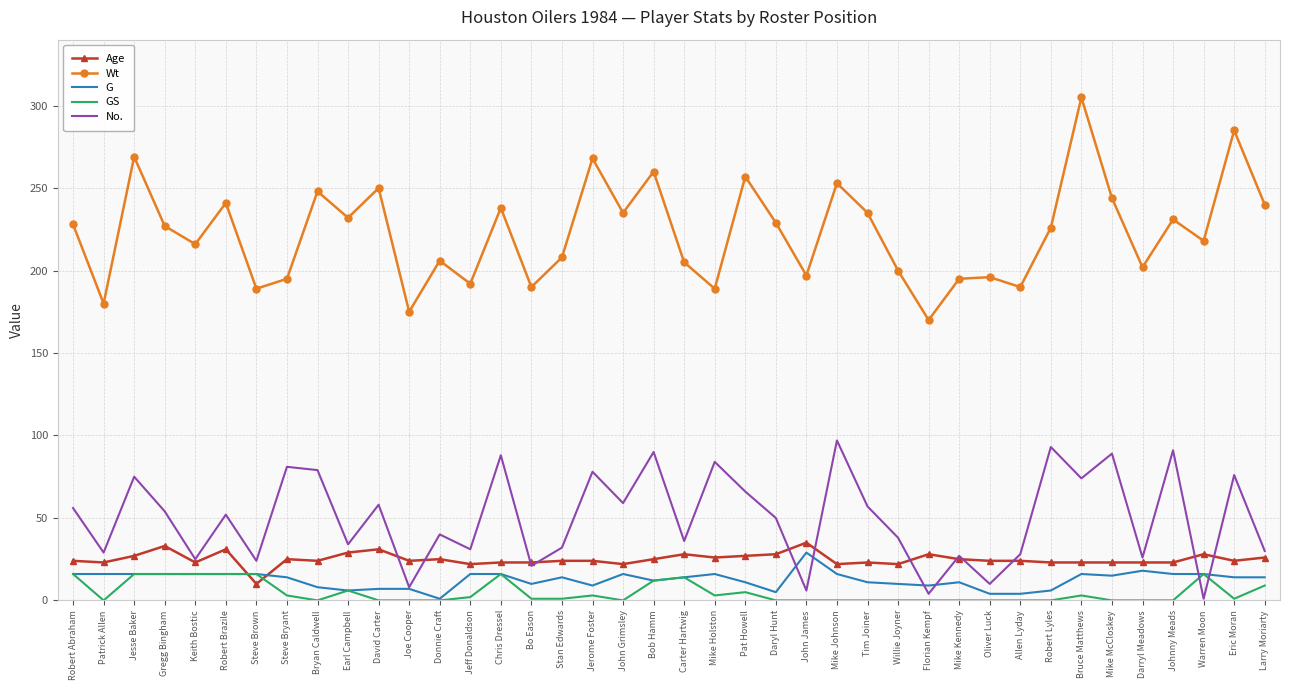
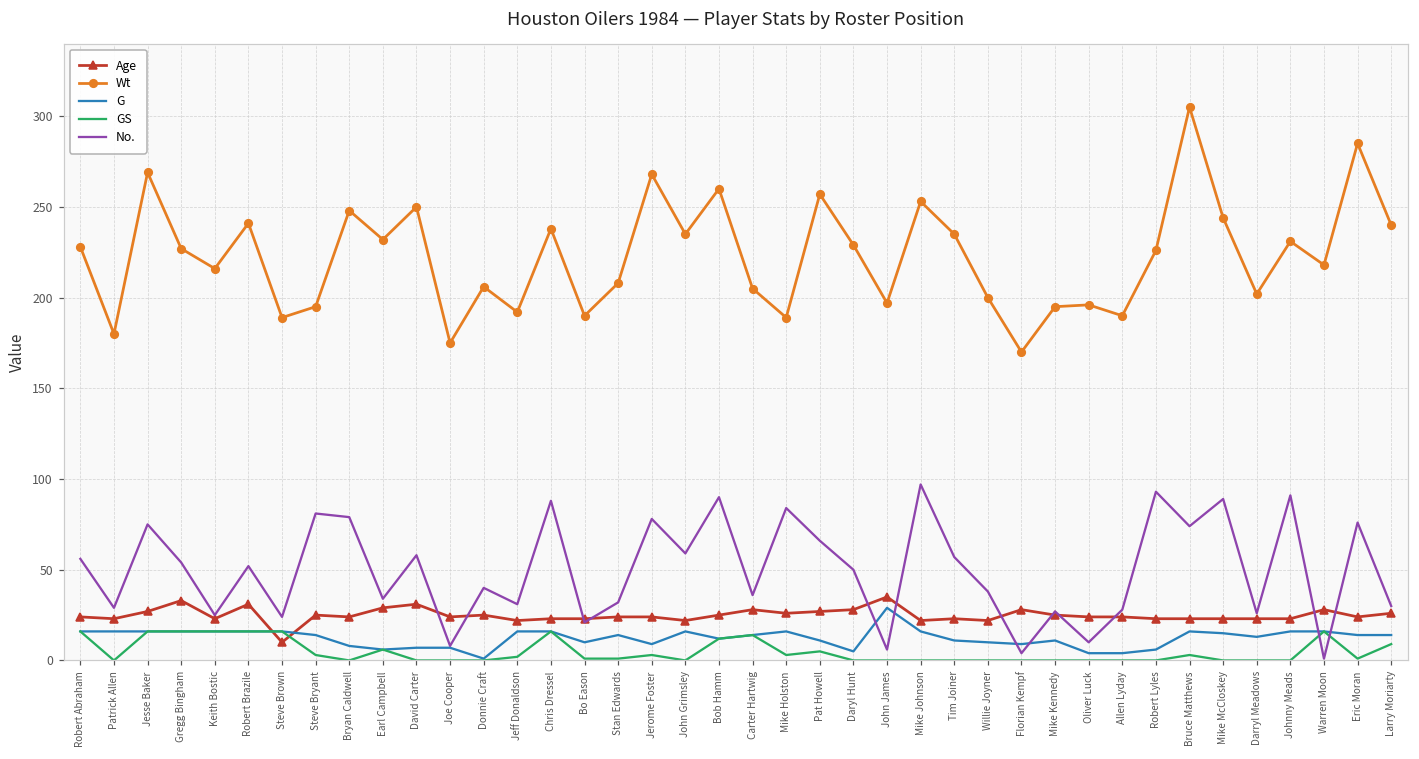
G, Darryl Meadows: 18 -> 13
